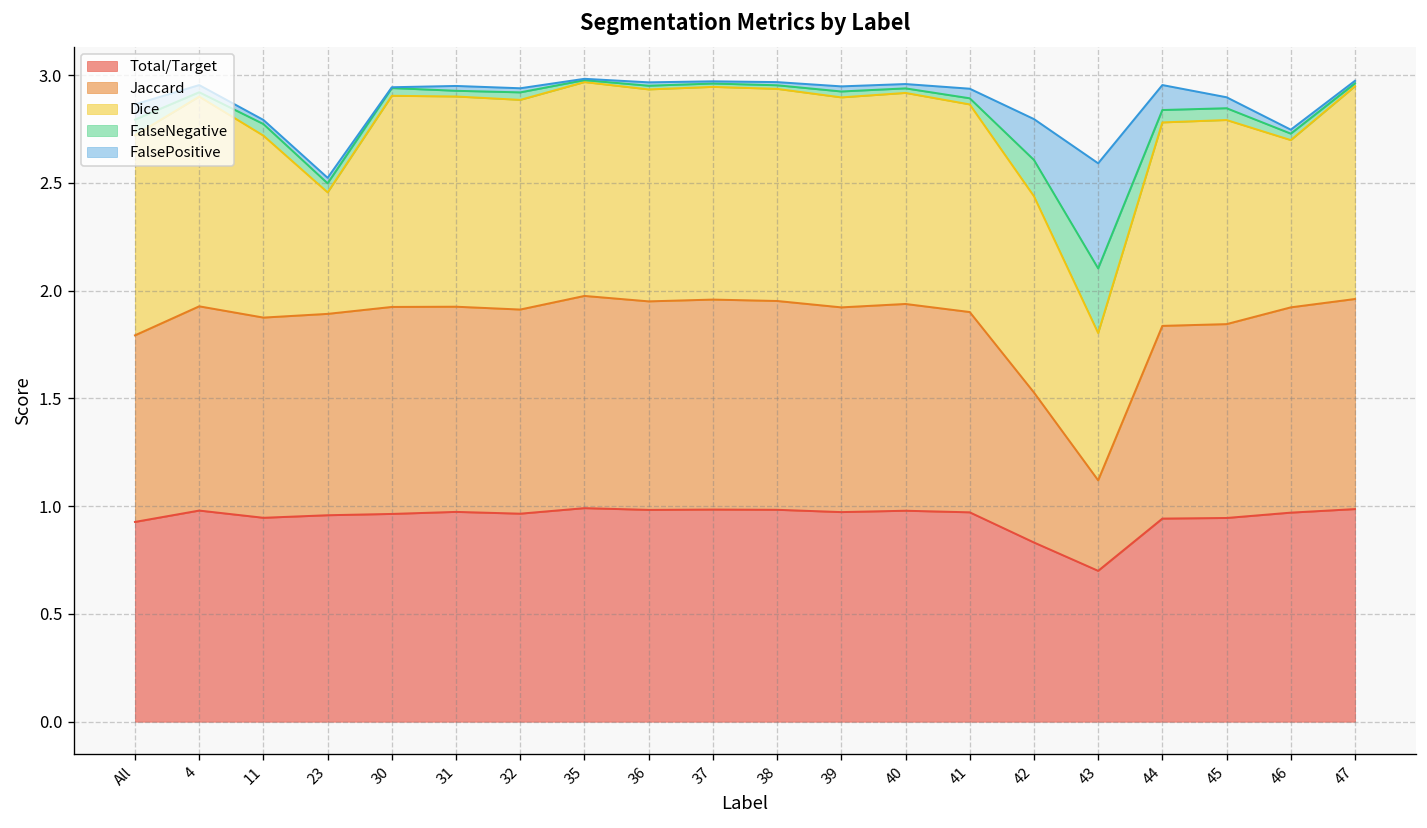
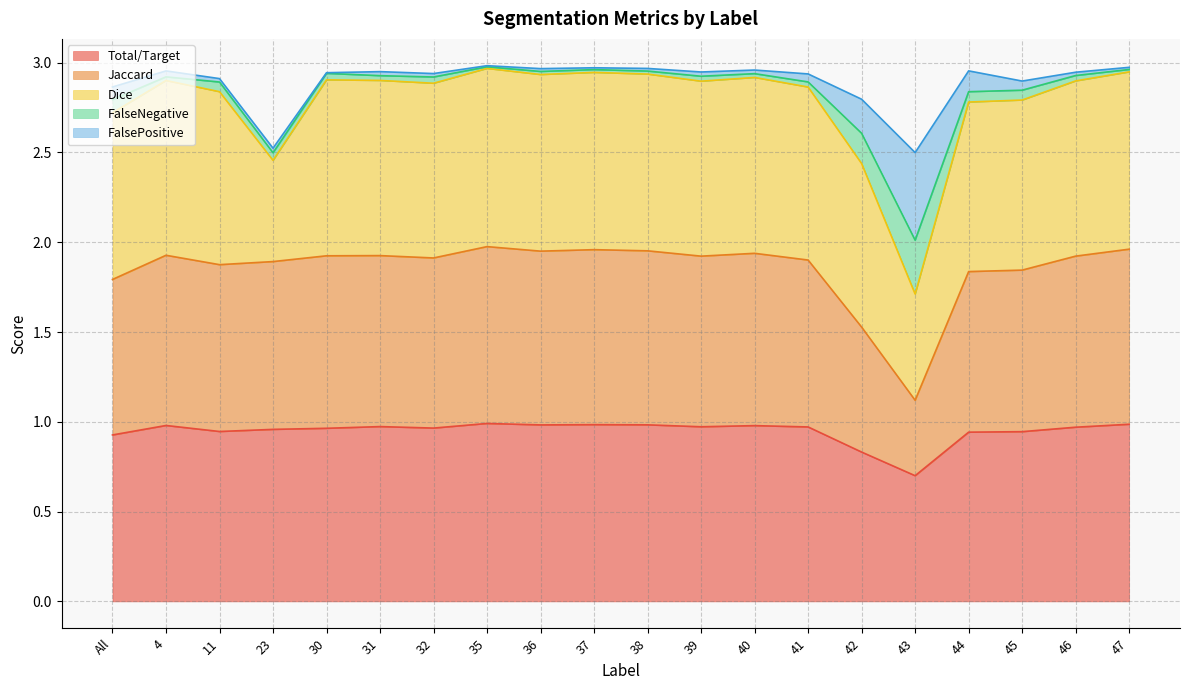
Dice, 11: 0.84 -> 0.96
Dice, 43: 0.68 -> 0.59
Dice, 46: 0.78 -> 0.98
